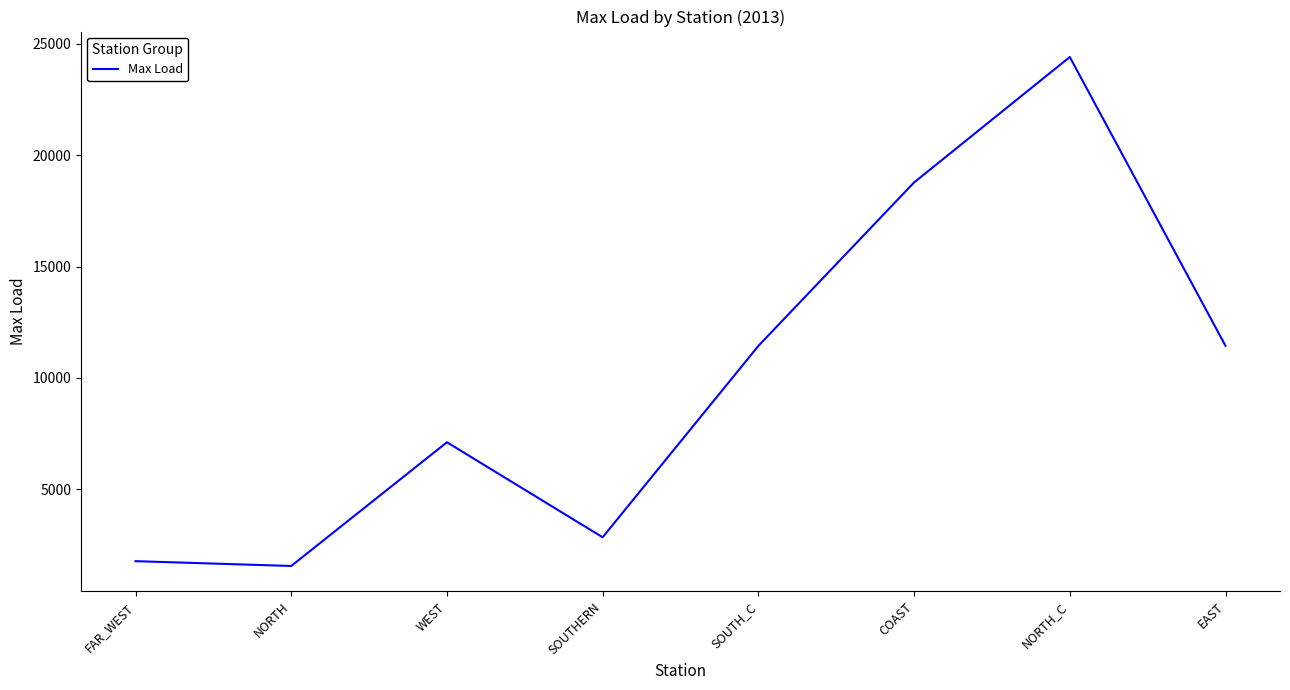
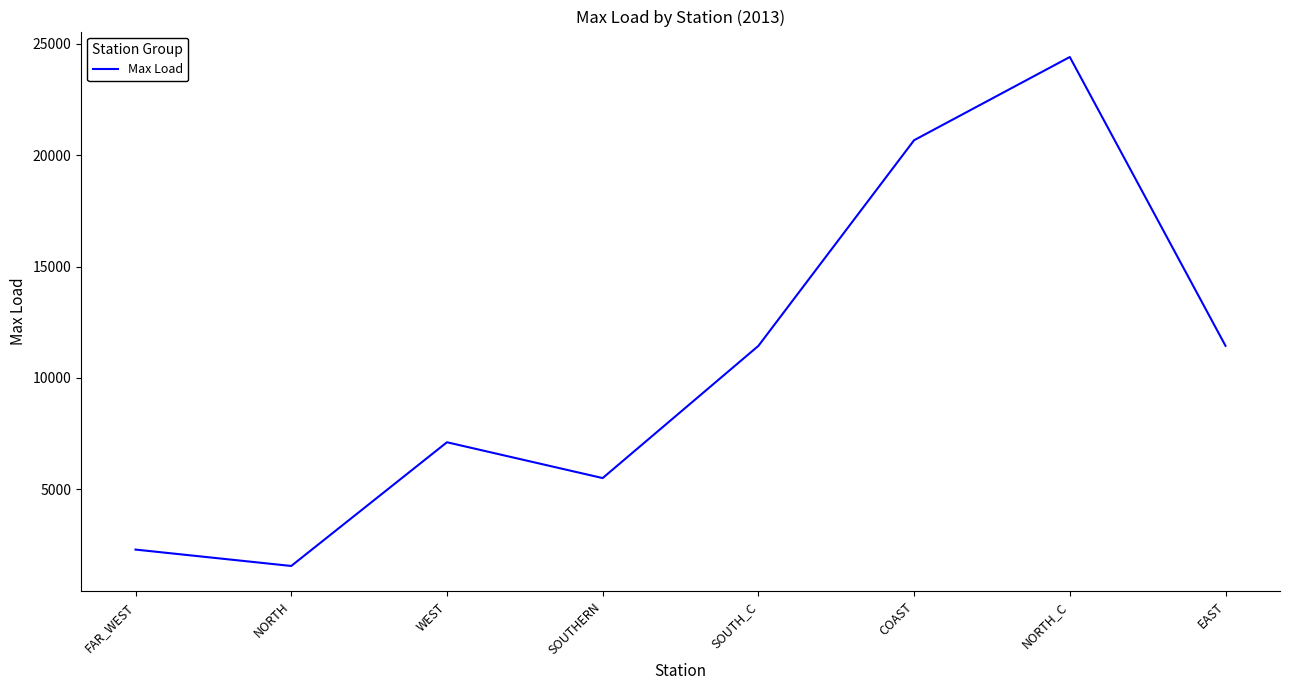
FAR_WEST: 1800 -> 2300
SOUTHERN: 2800 -> 5500
COAST: 18800 -> 20700
